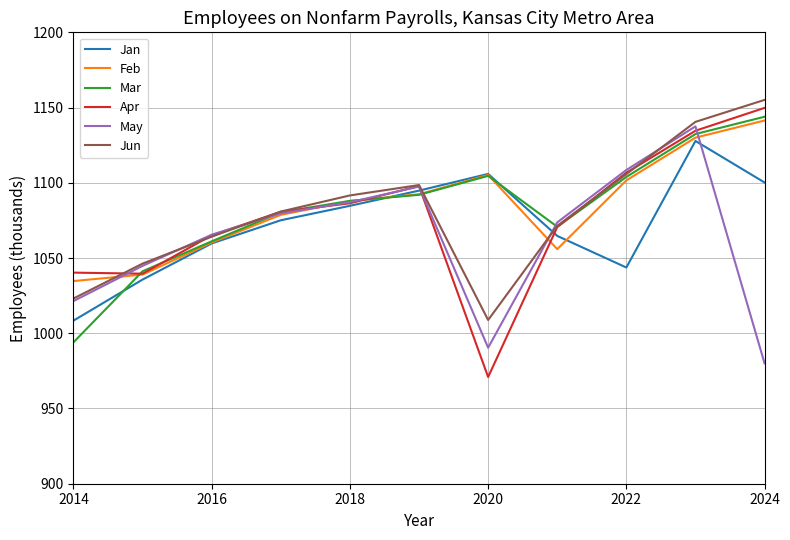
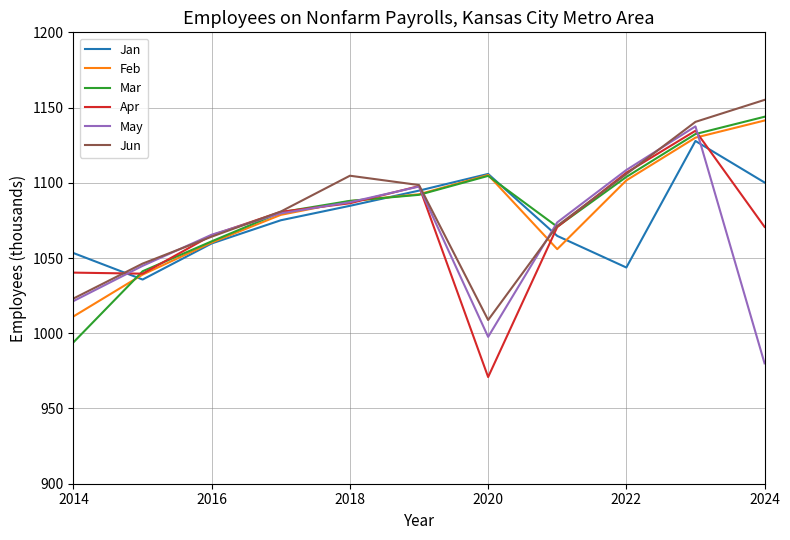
Jan, 2014: 1008 -> 1053
Feb, 2014: 1035 -> 1011
Jun, 2018: 1092 -> 1105
May, 2020: 990 -> 998
Apr, 2024: 1150 -> 1071
